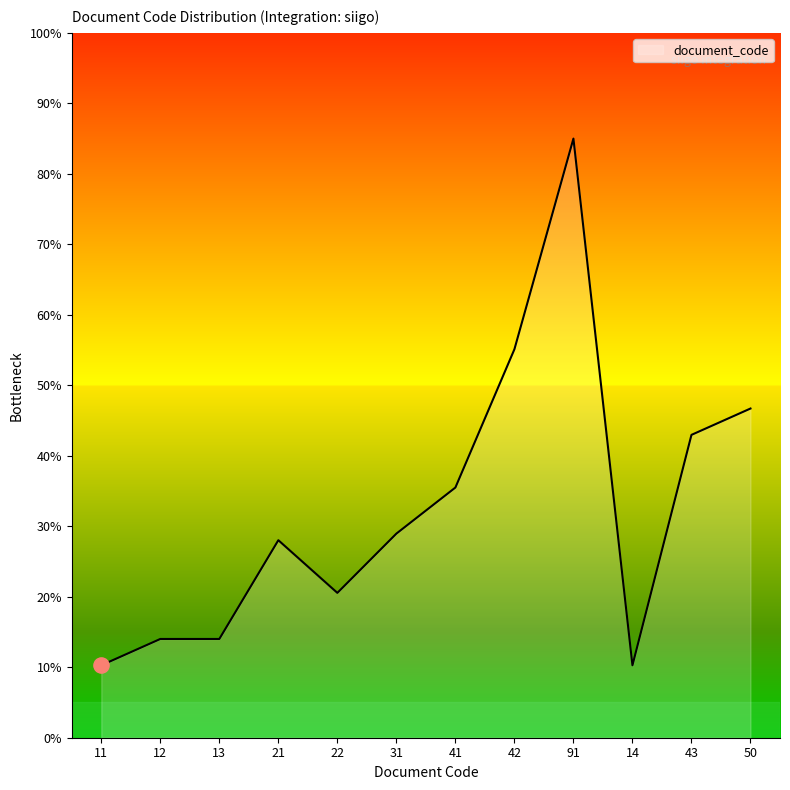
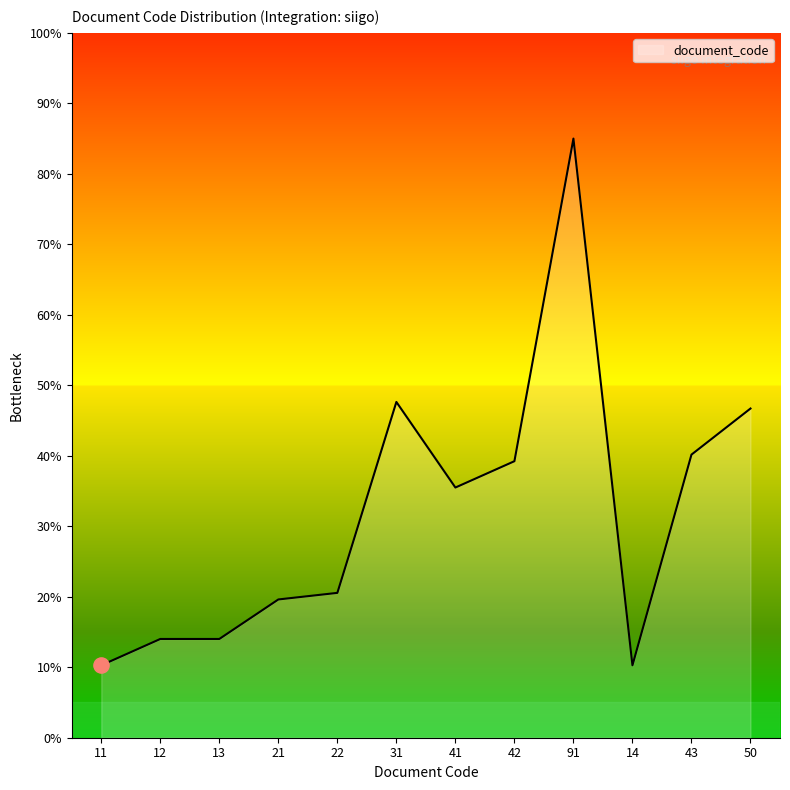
document_code, 21: 28% -> 20%
document_code, 31: 29% -> 48%
document_code, 42: 55% -> 39%
document_code, 43: 43% -> 40%
